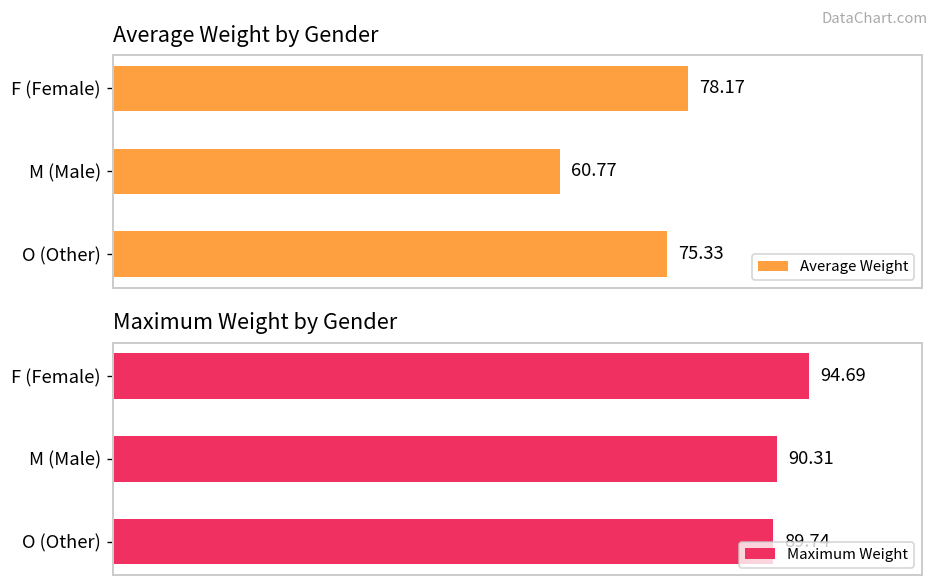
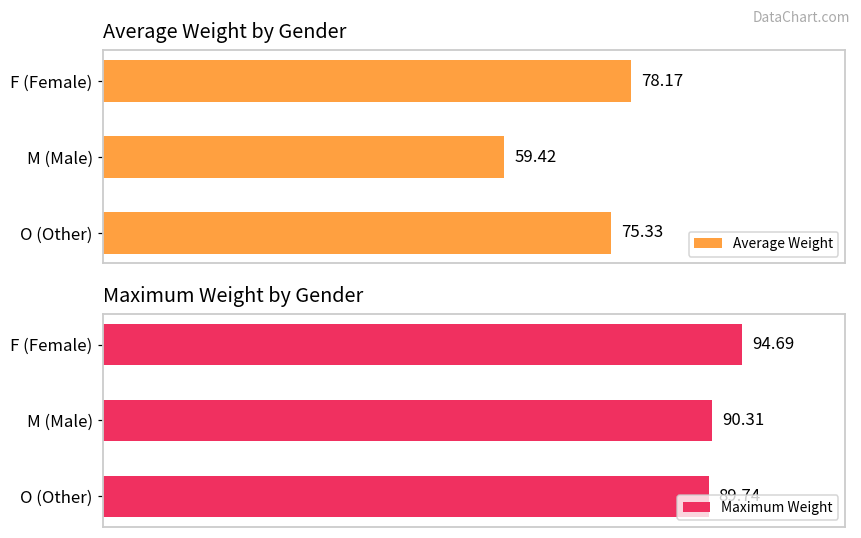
Average Weight by Gender, M (Male): 60.77 -> 59.42
